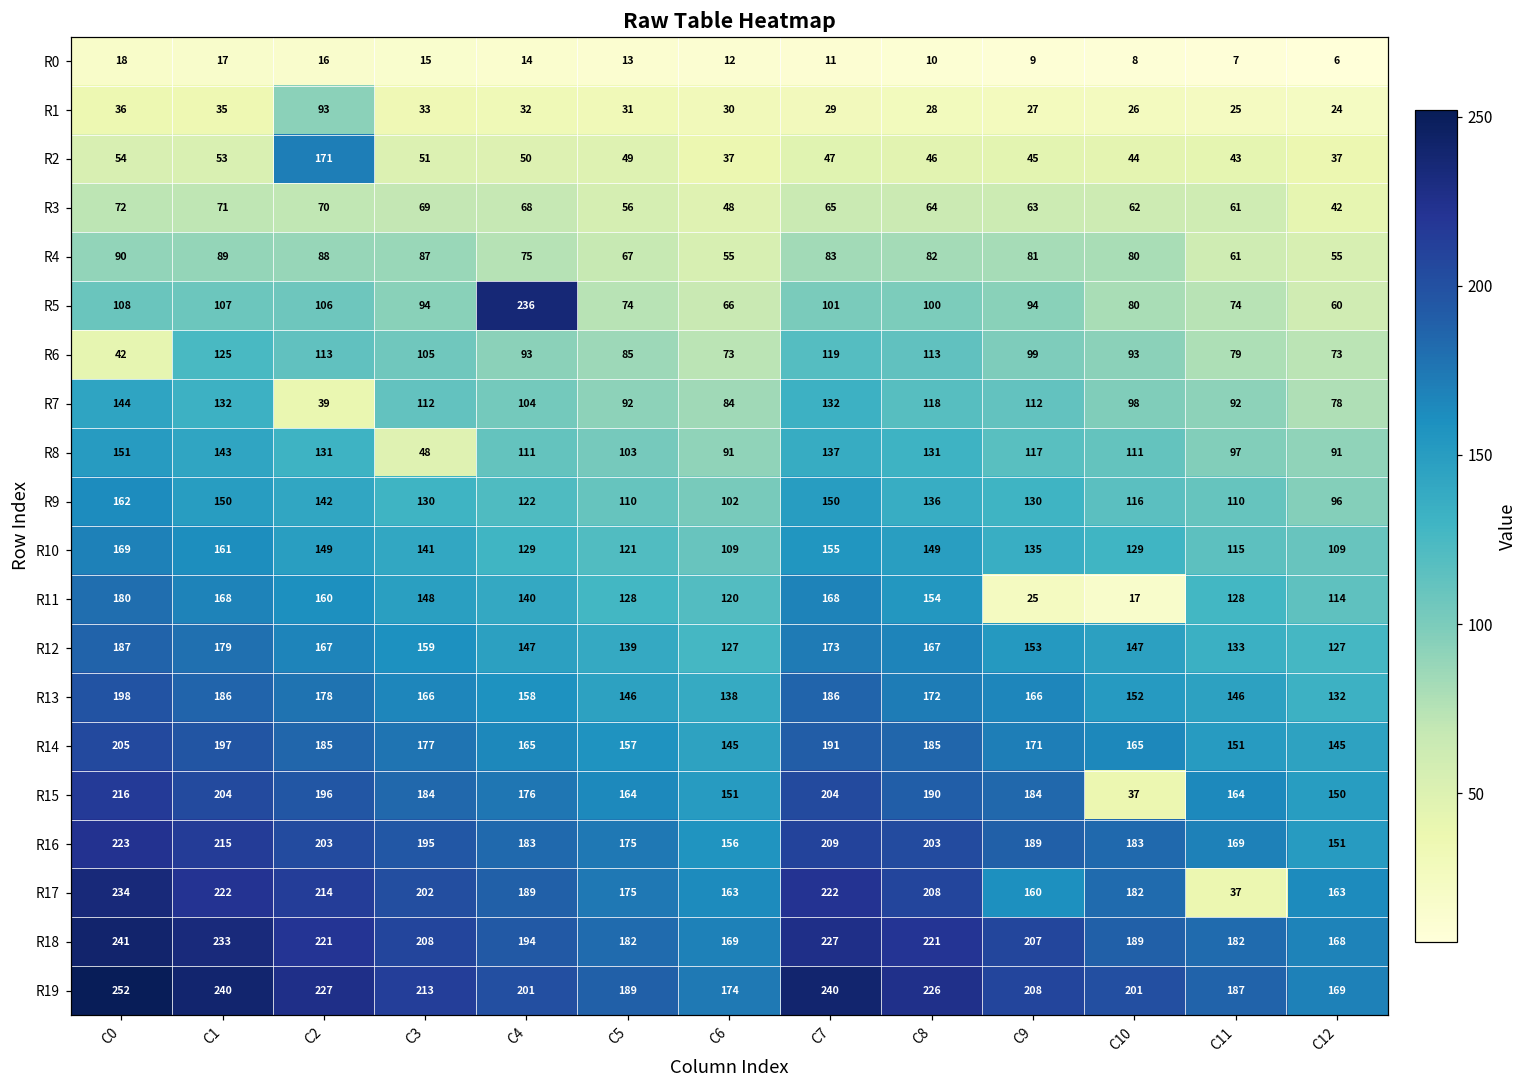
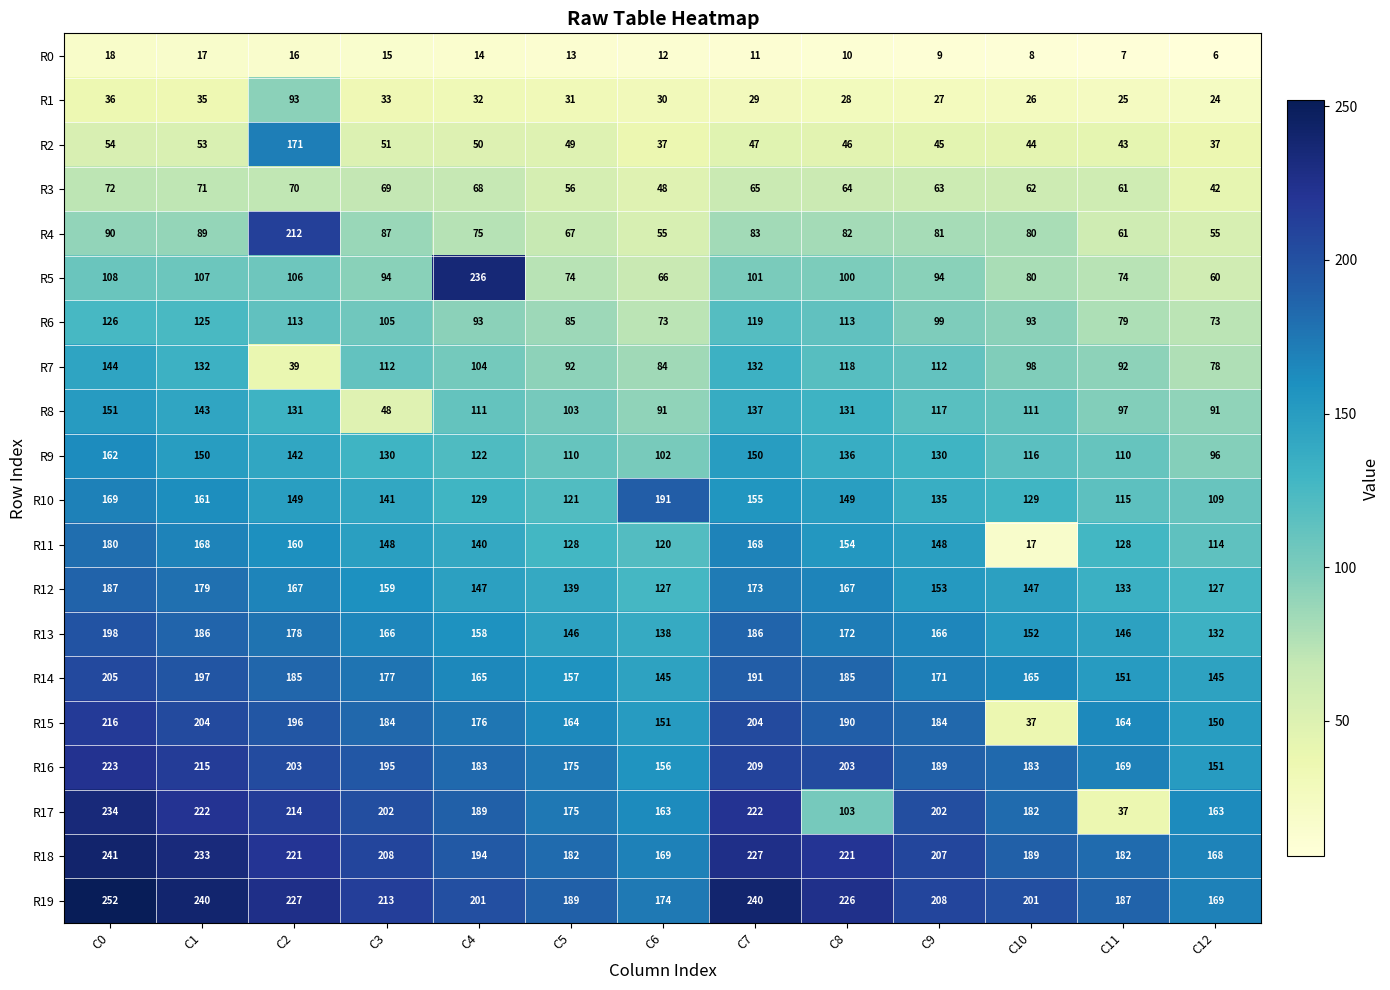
R4, C2: 88 -> 212
R6, C0: 42 -> 126
R10, C6: 109 -> 191
R11, C9: 25 -> 148
R17, C8: 208 -> 103
R17, C9: 160 -> 202
